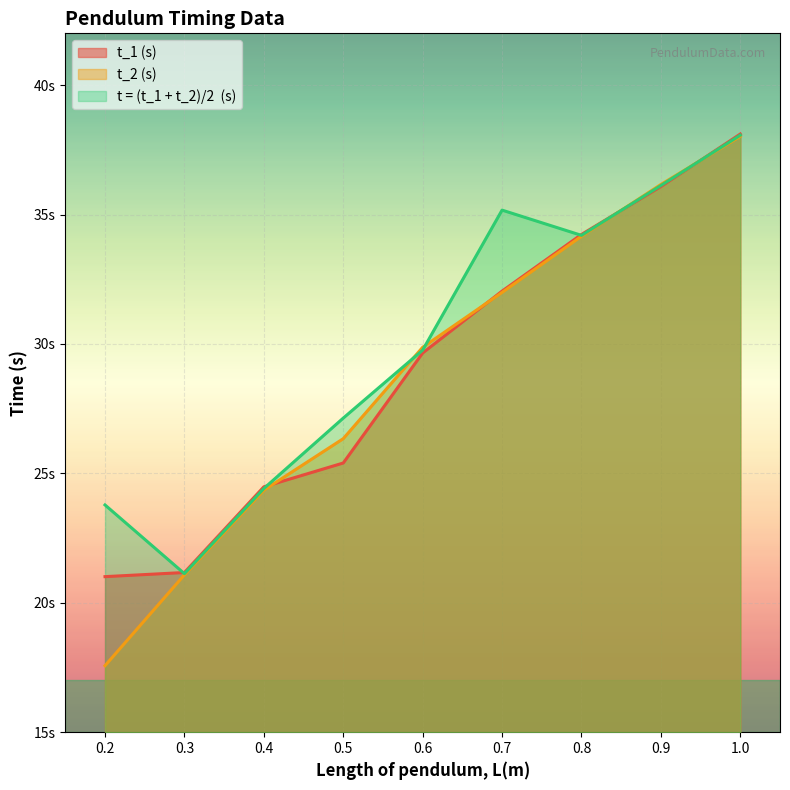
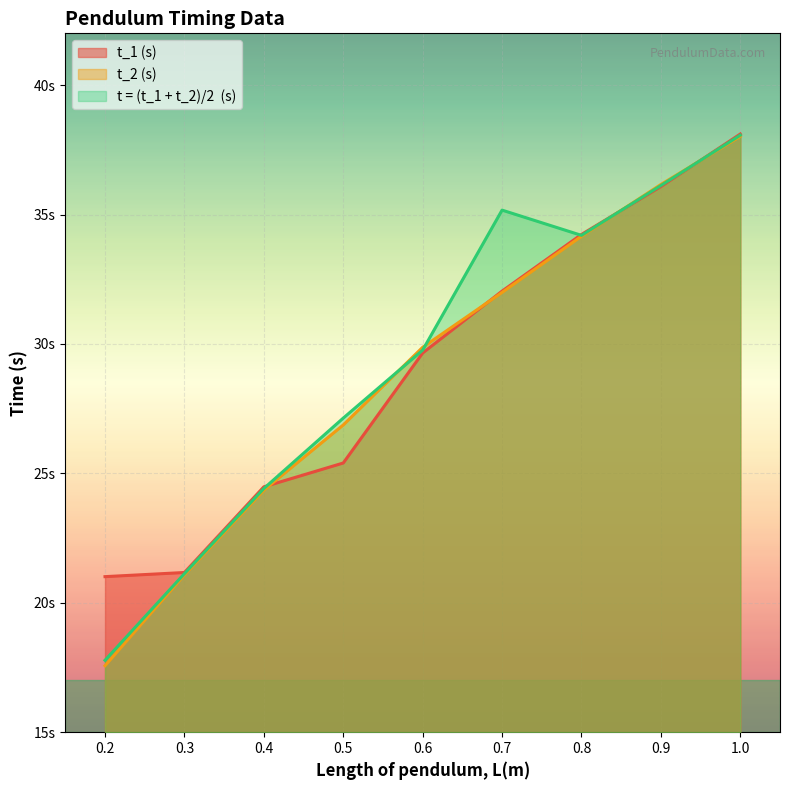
t = (t_1 + t_2)/2 (s), 0.2: 23.8s -> 17.8s
t_2 (s), 0.5: 26.3s -> 26.9s
